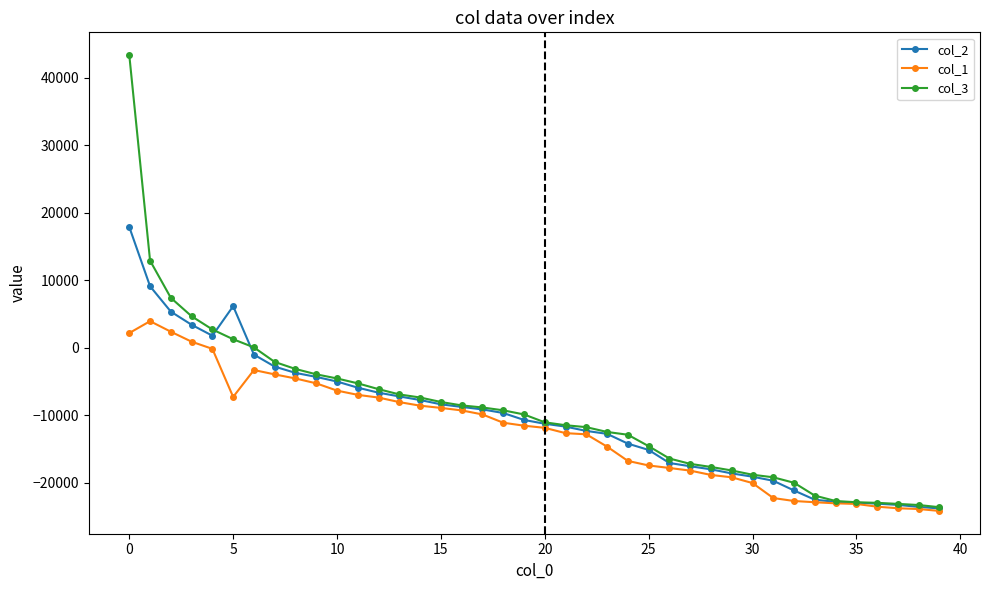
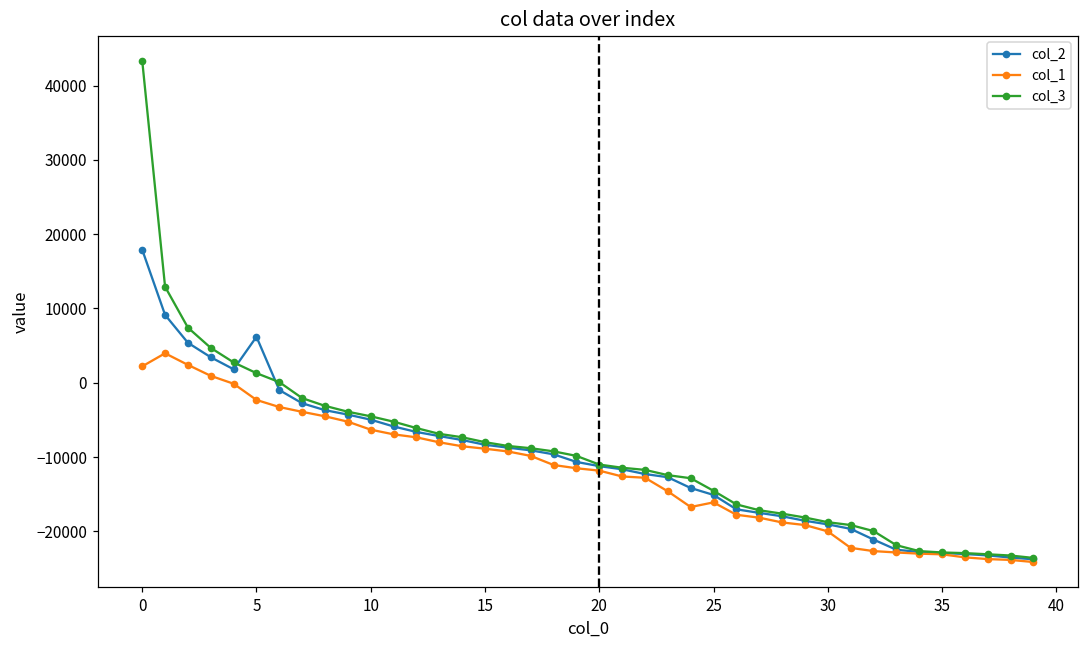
col_1, 5: -7000 -> -2000
col_1, 25: -17000 -> -16000
